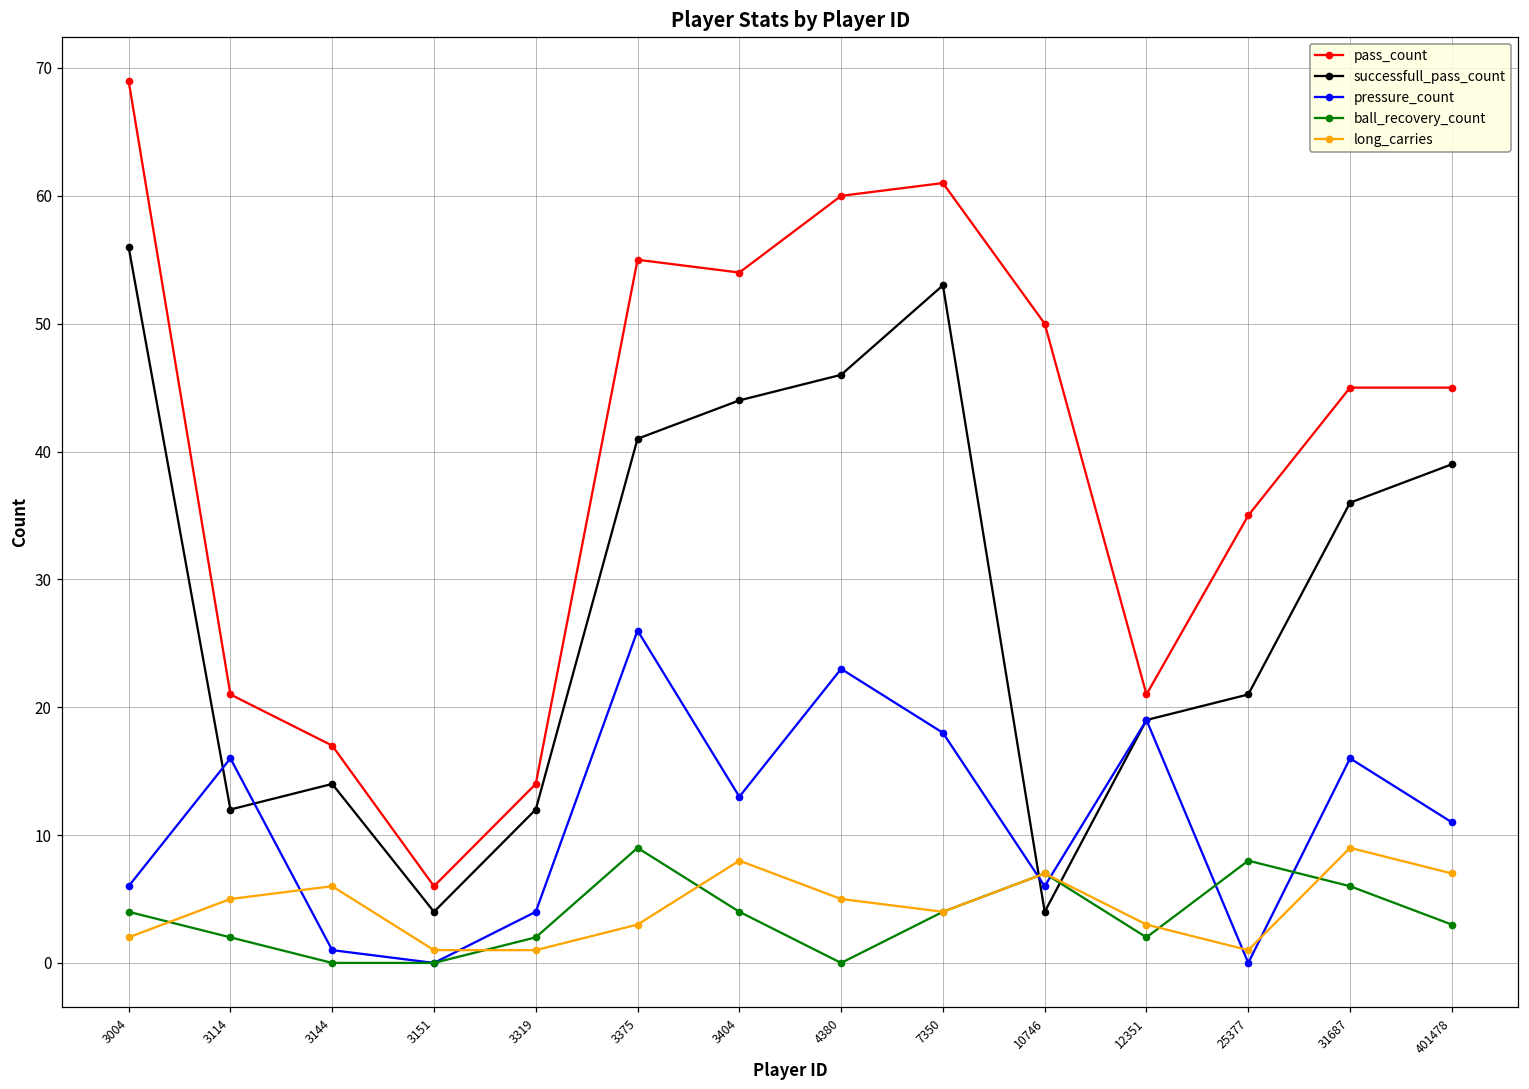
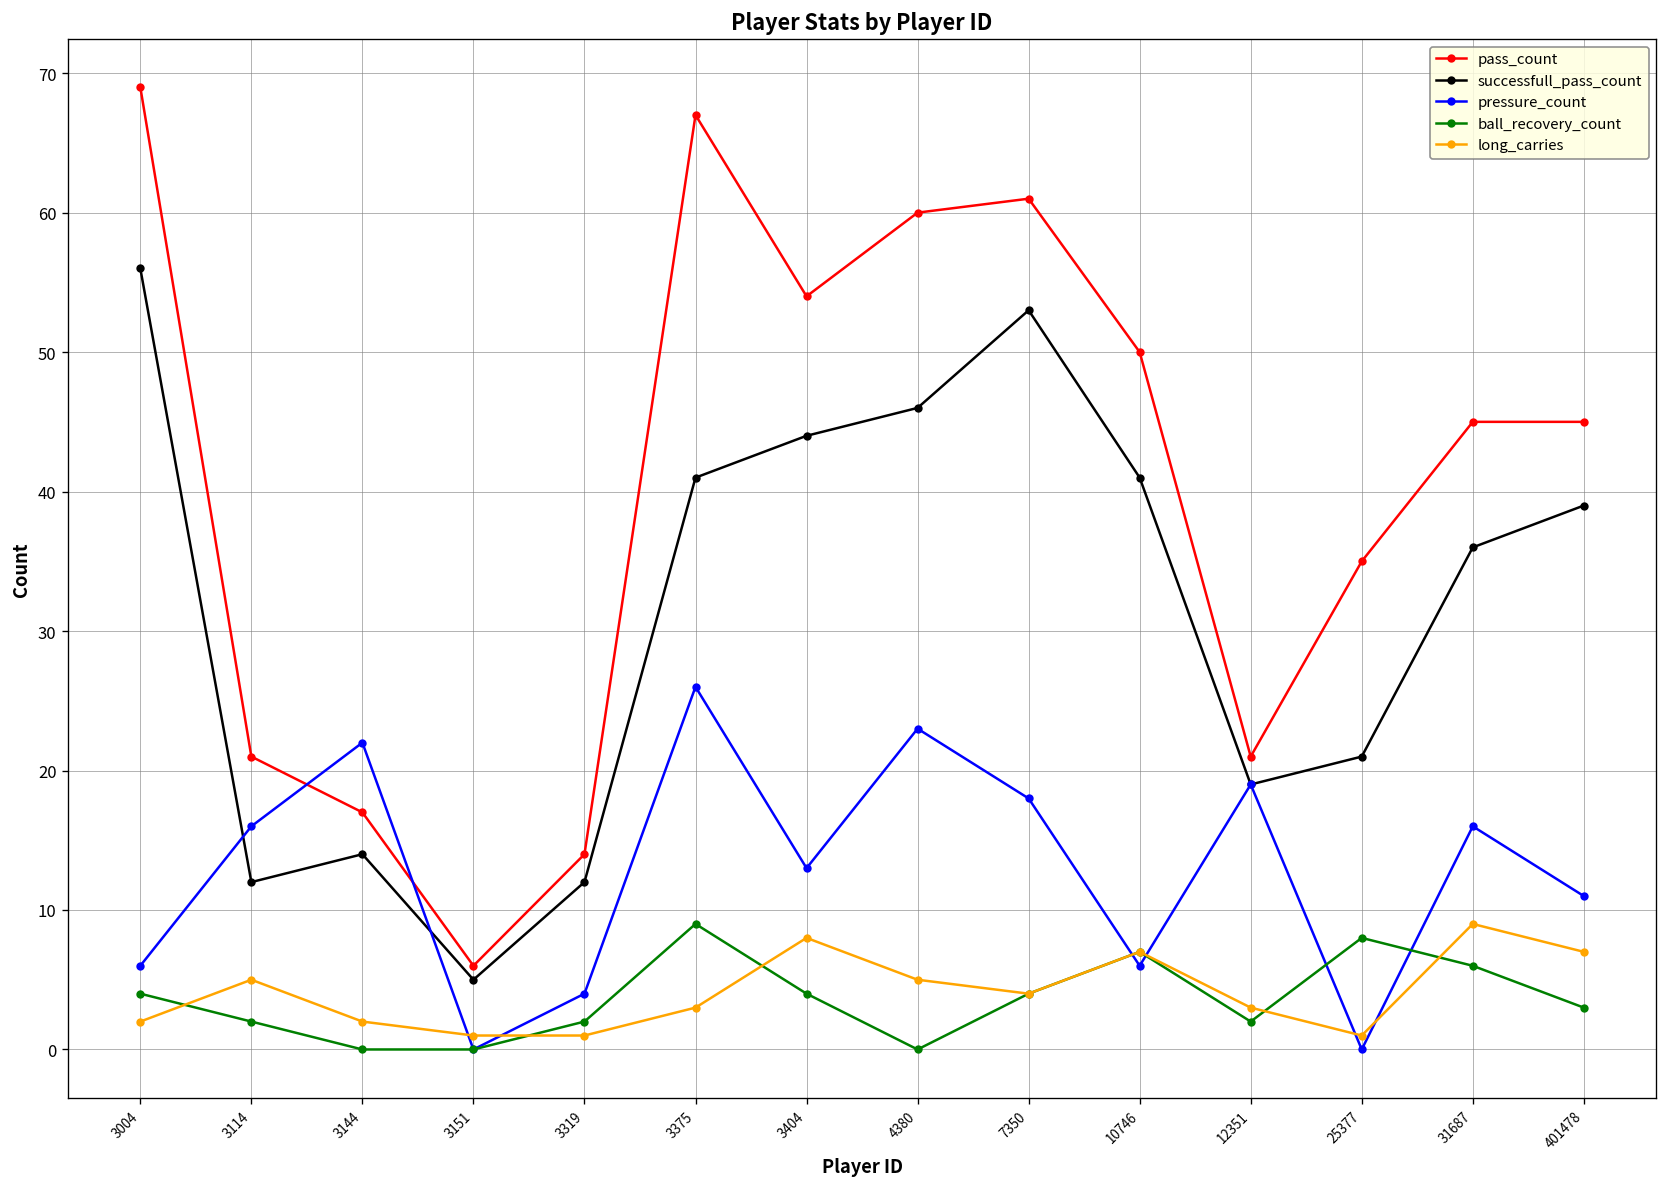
pressure_count, 3144: 1 -> 22
long_carries, 3144: 6 -> 2
successfull_pass_count, 3151: 4 -> 5
pass_count, 3375: 55 -> 67
successfull_pass_count, 10746: 4 -> 41
